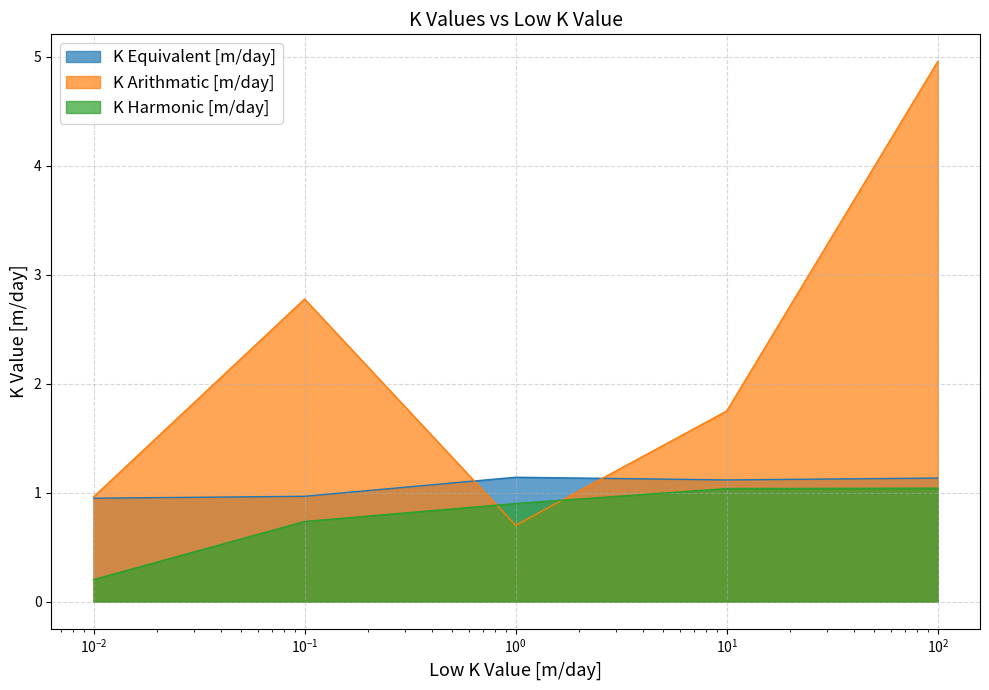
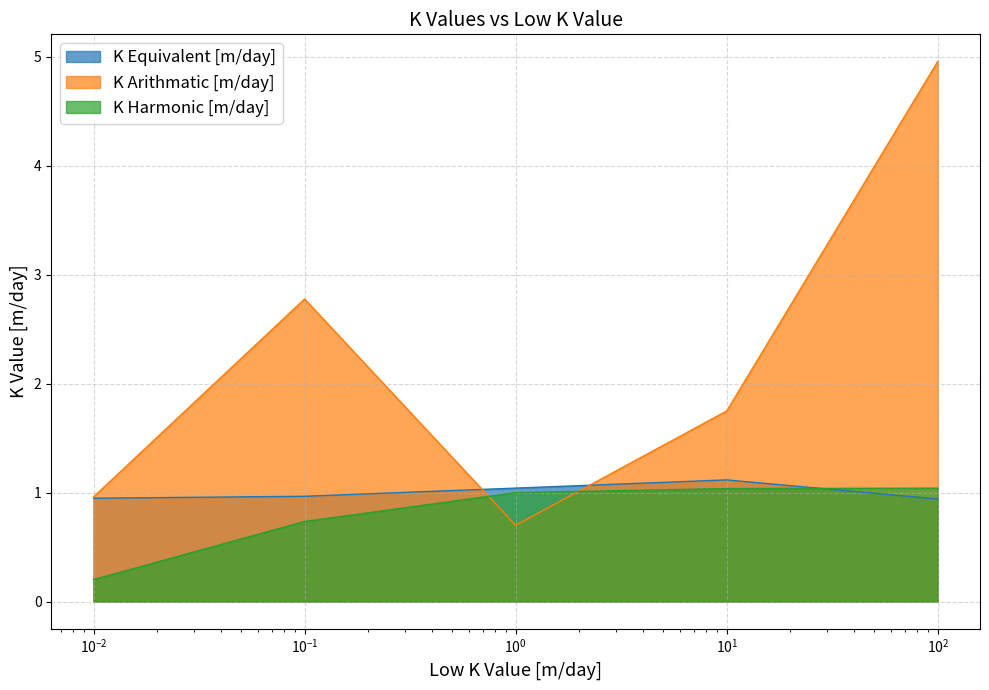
K Equivalent [m/day], 10^0: 1.14 -> 1.04
K Harmonic [m/day], 10^0: 0.9 -> 1.0
K Equivalent [m/day], 10^2: 1.13 -> 0.94
